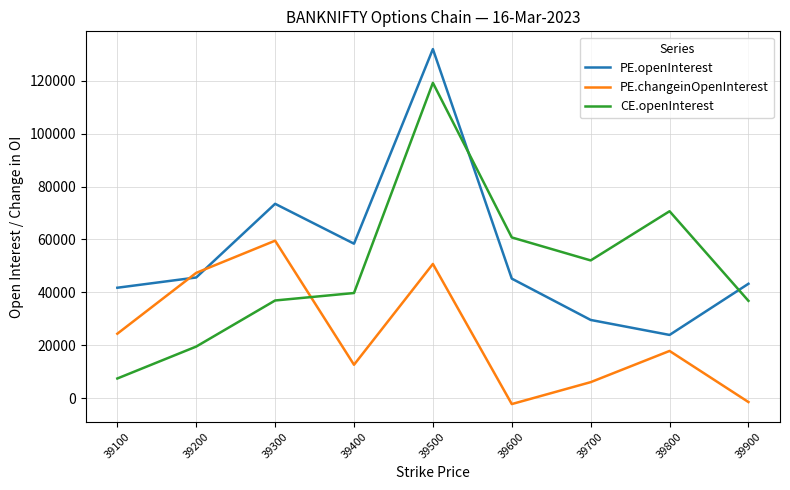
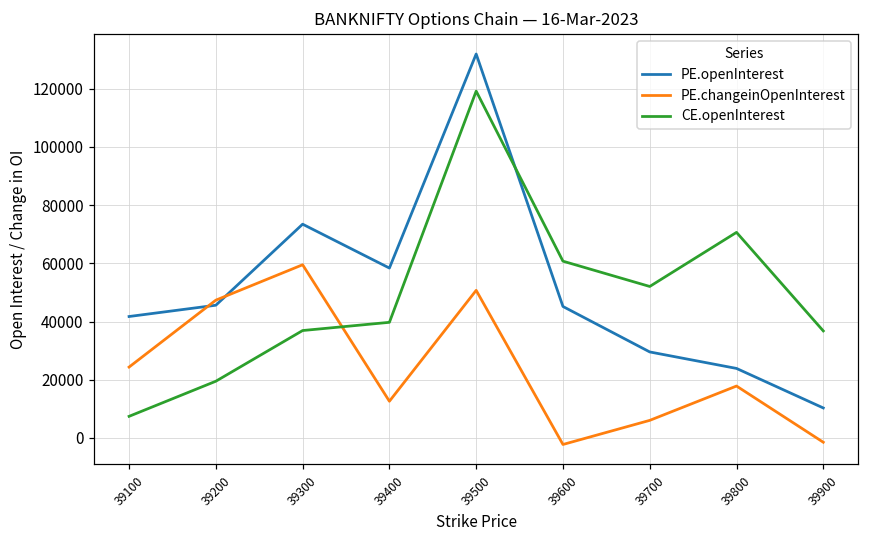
PE.openInterest, 39900: 43000 -> 10000
